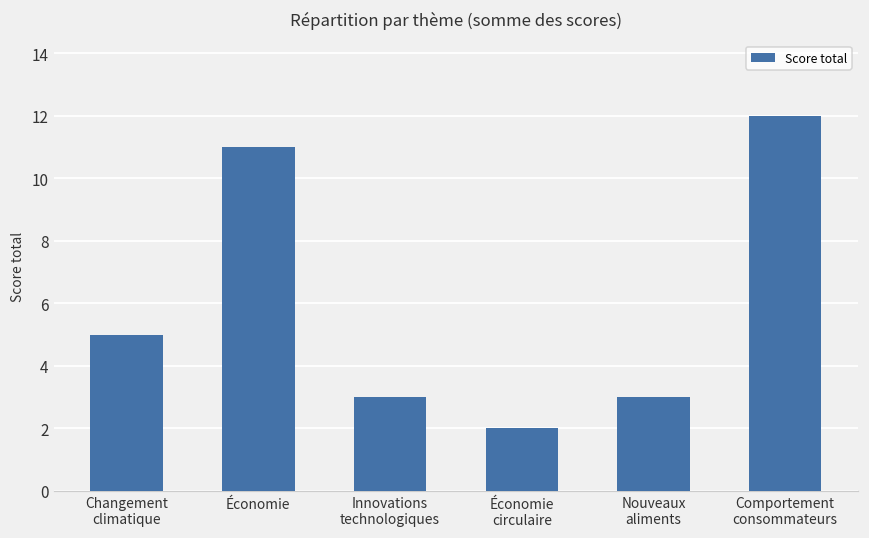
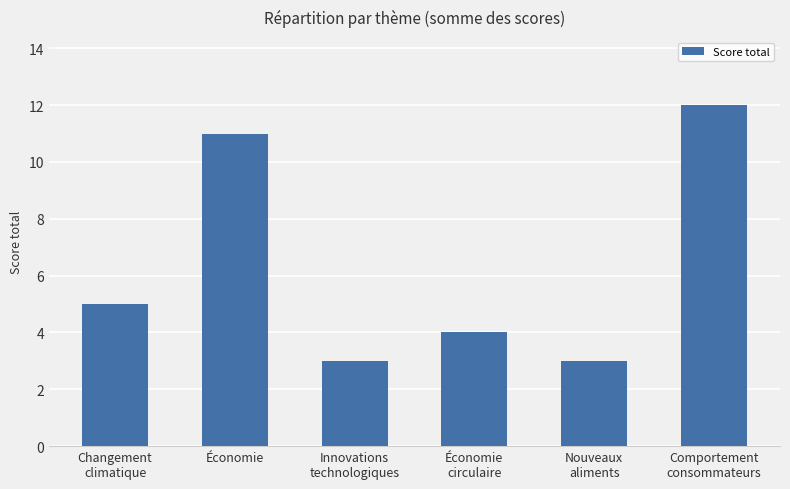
Économie circulaire: 2 -> 4
